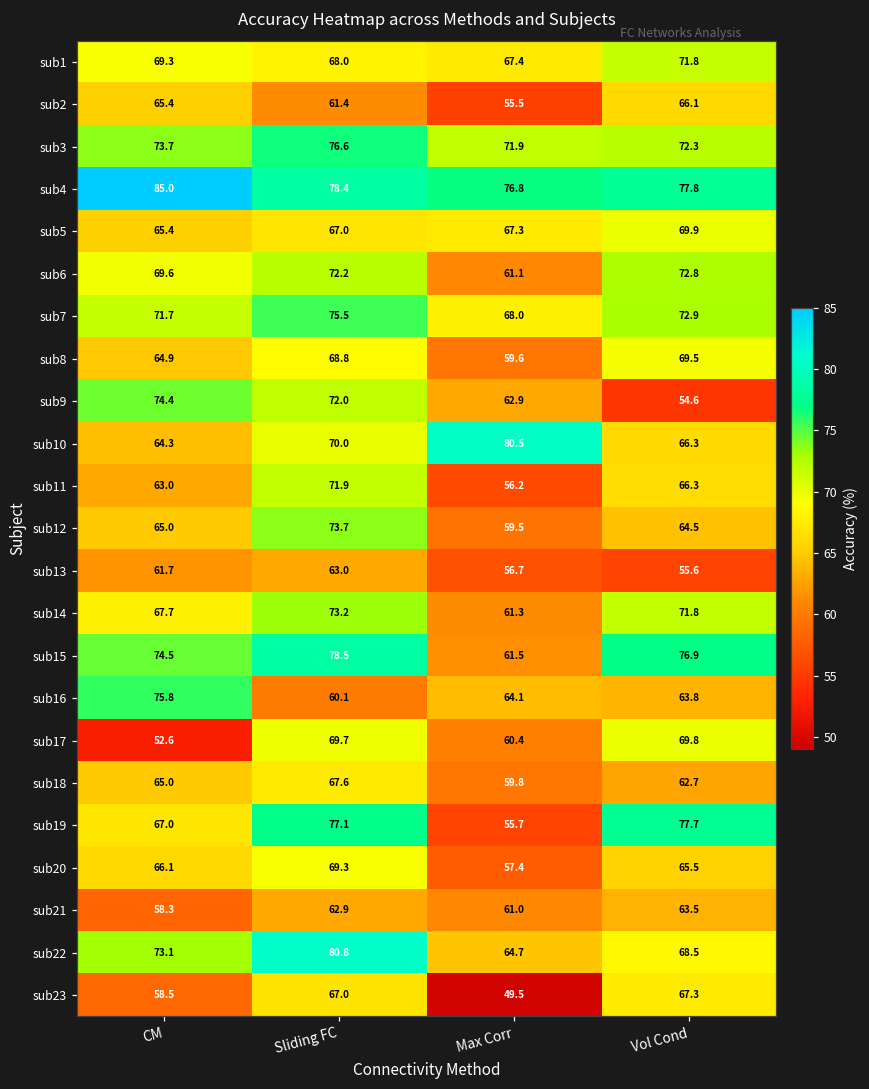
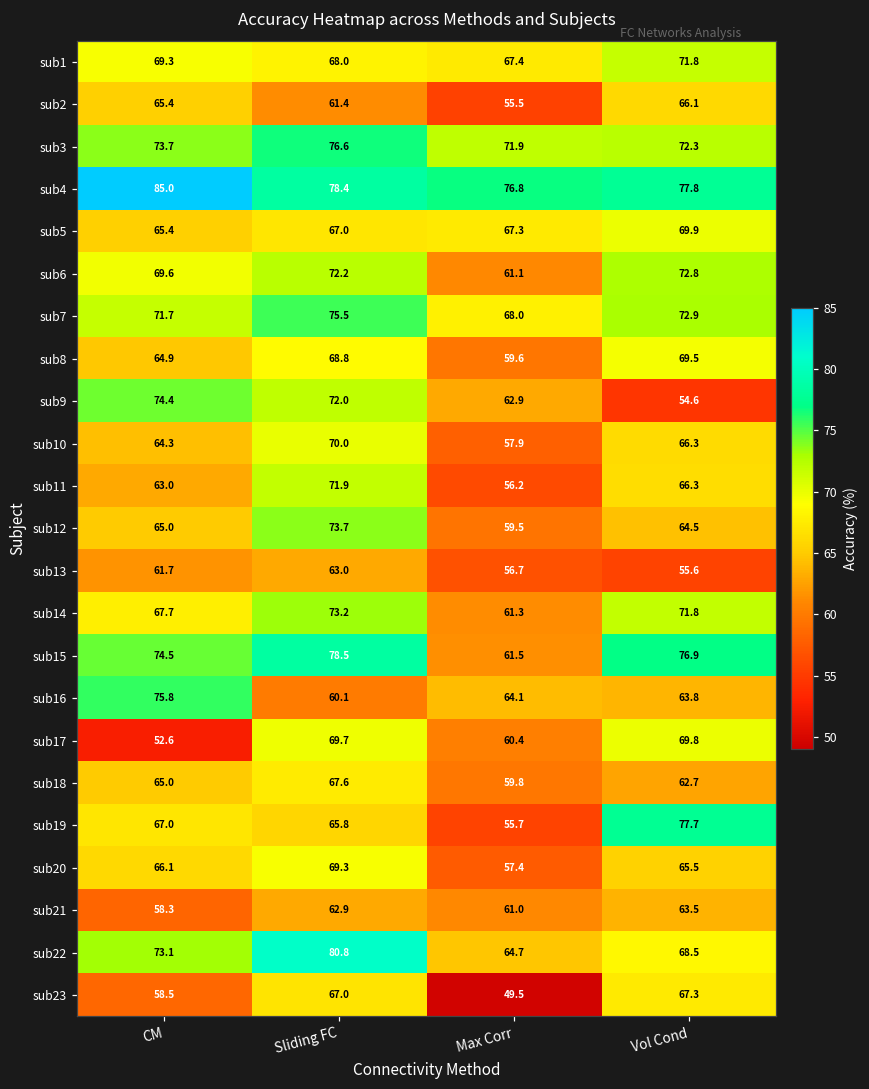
sub10, Max Corr: 80.5 -> 57.9
sub19, Sliding FC: 77.1 -> 65.8
